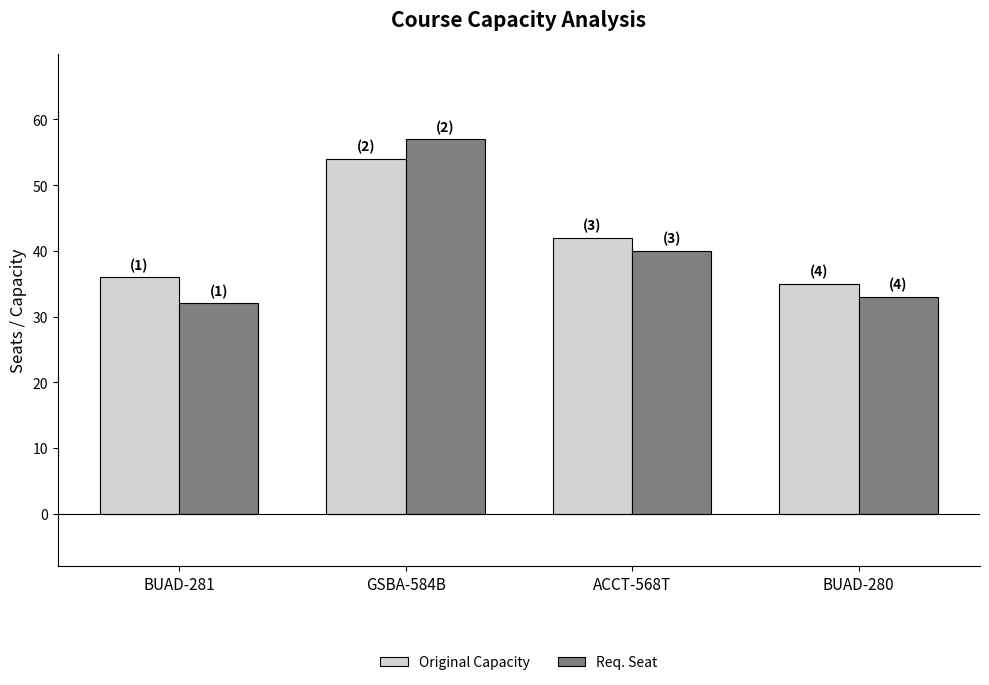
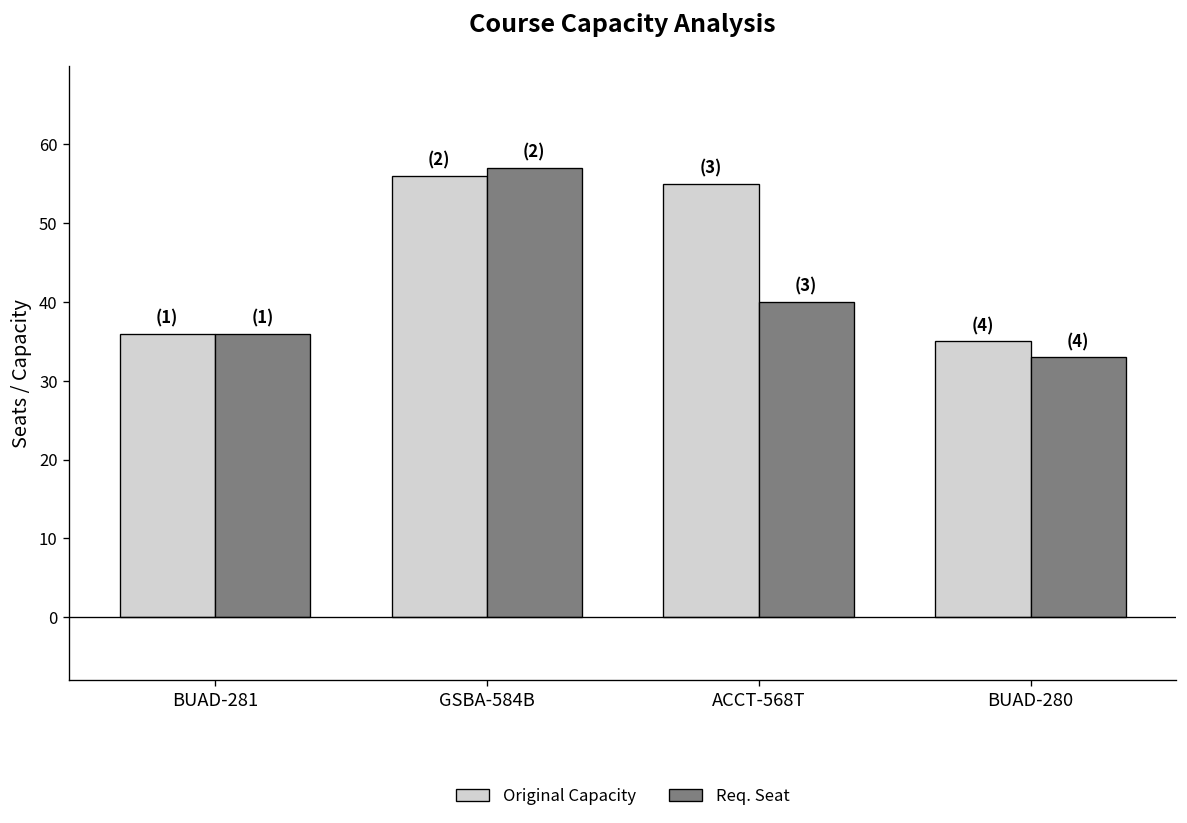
Req. Seat, BUAD-281: 32 -> 36
Original Capacity, GSBA-584B: 54 -> 56
Original Capacity, ACCT-568T: 42 -> 55
